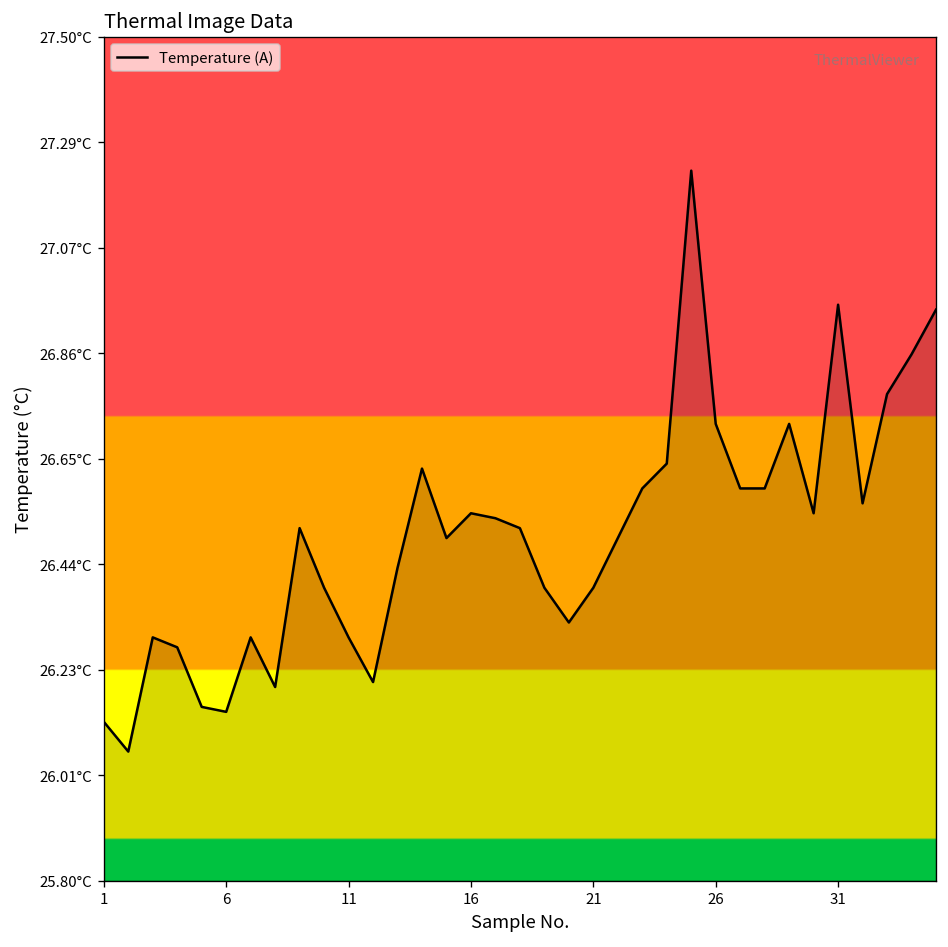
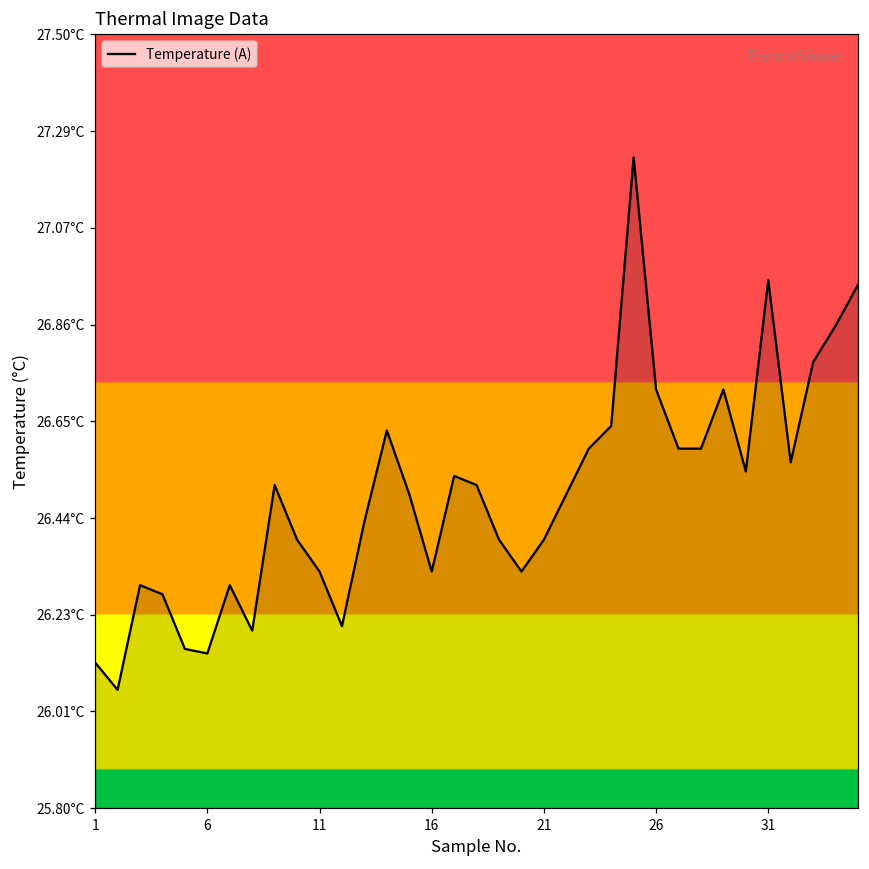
11: 26.29°C -> 26.32°C
16: 26.54°C -> 26.32°C
